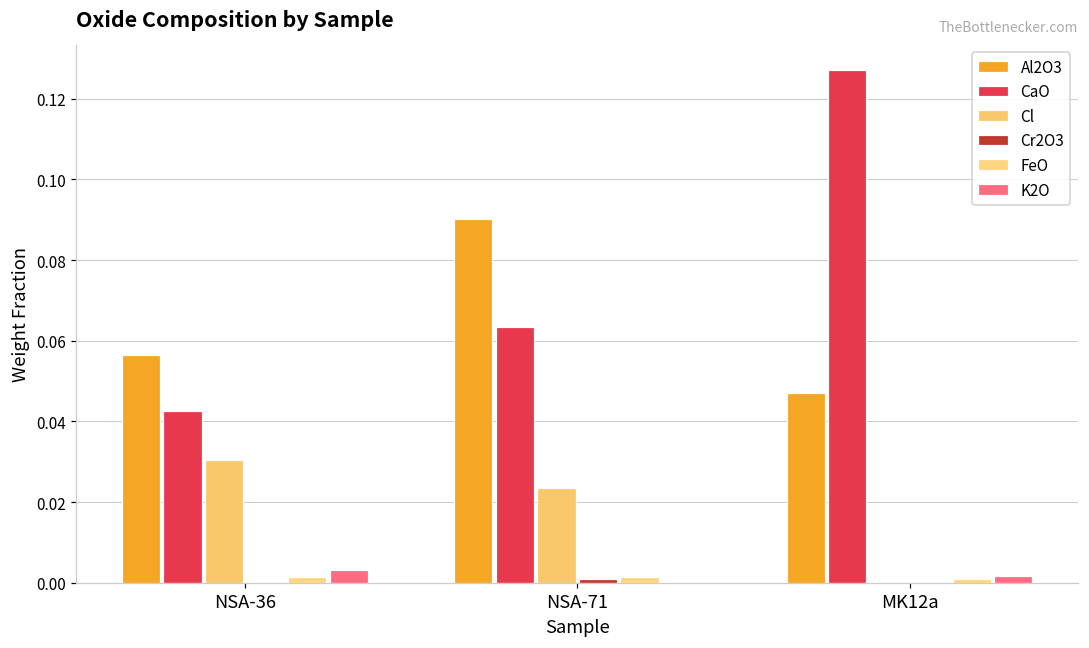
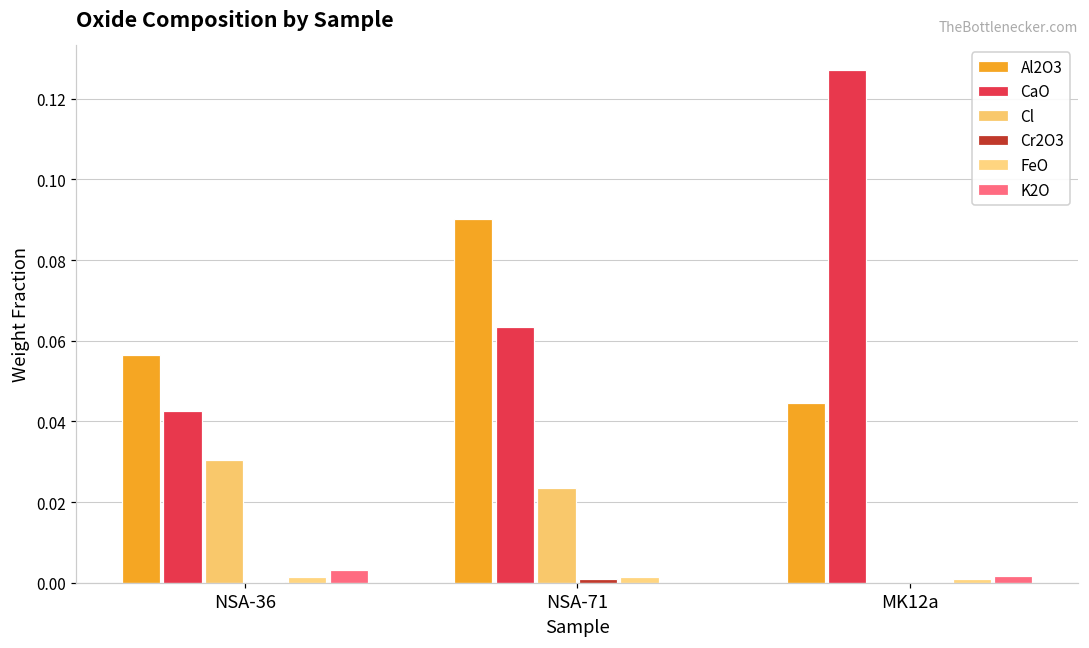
Al2O3, MK12a: 0.047 -> 0.045
